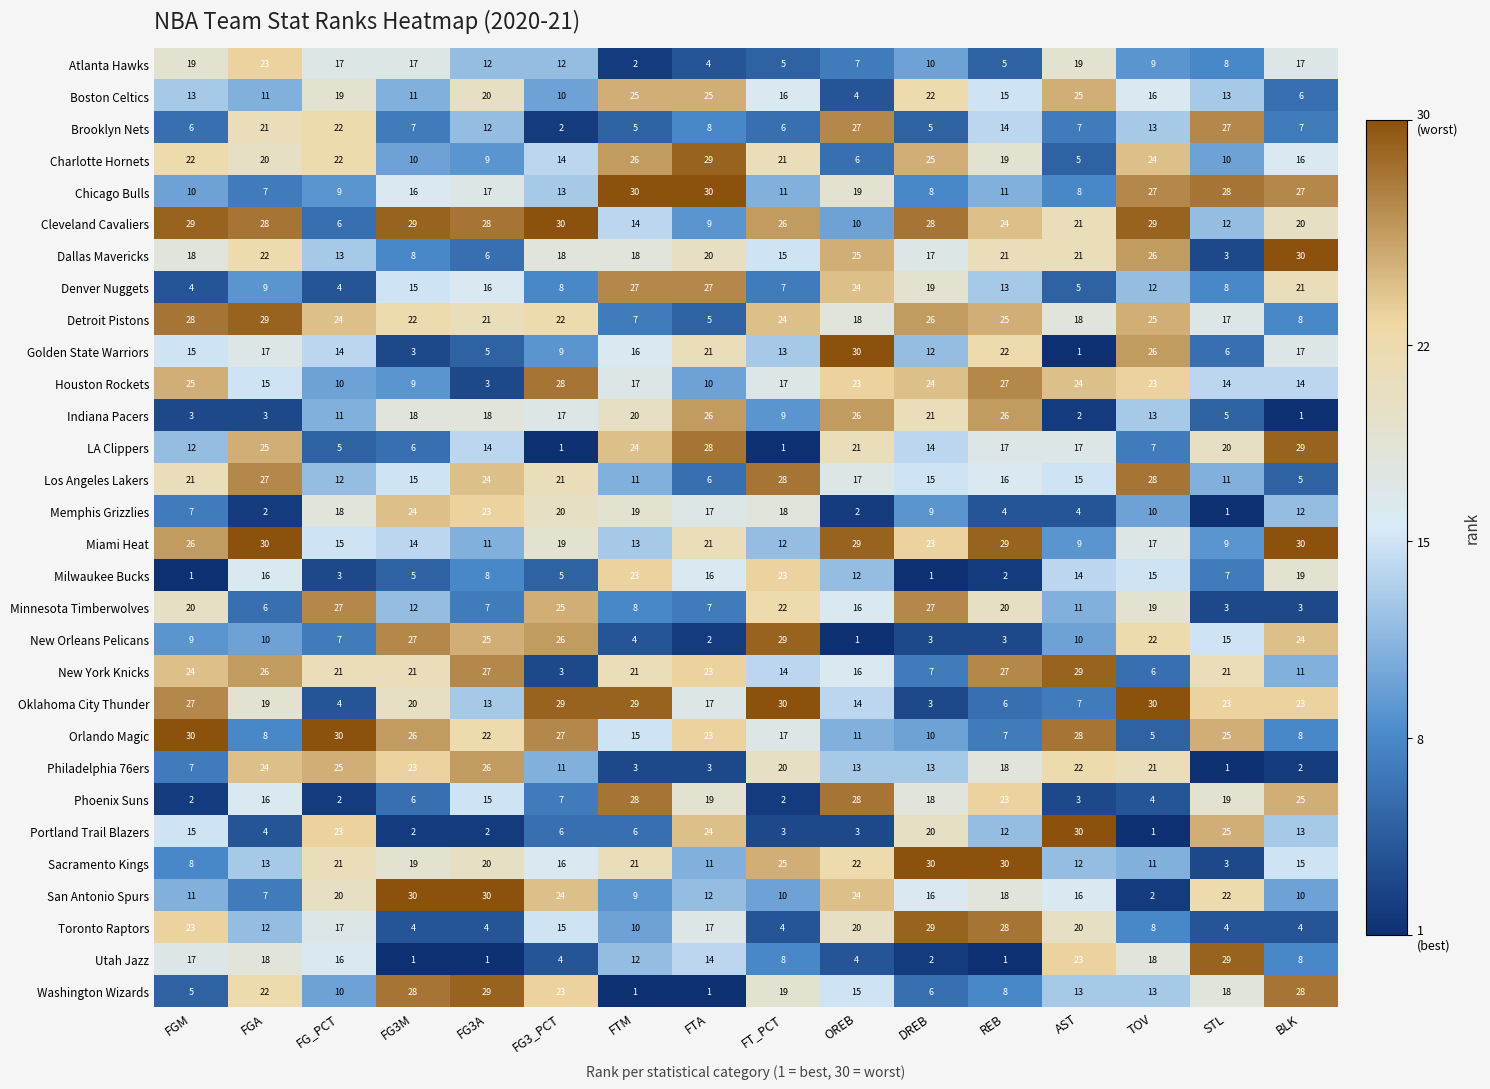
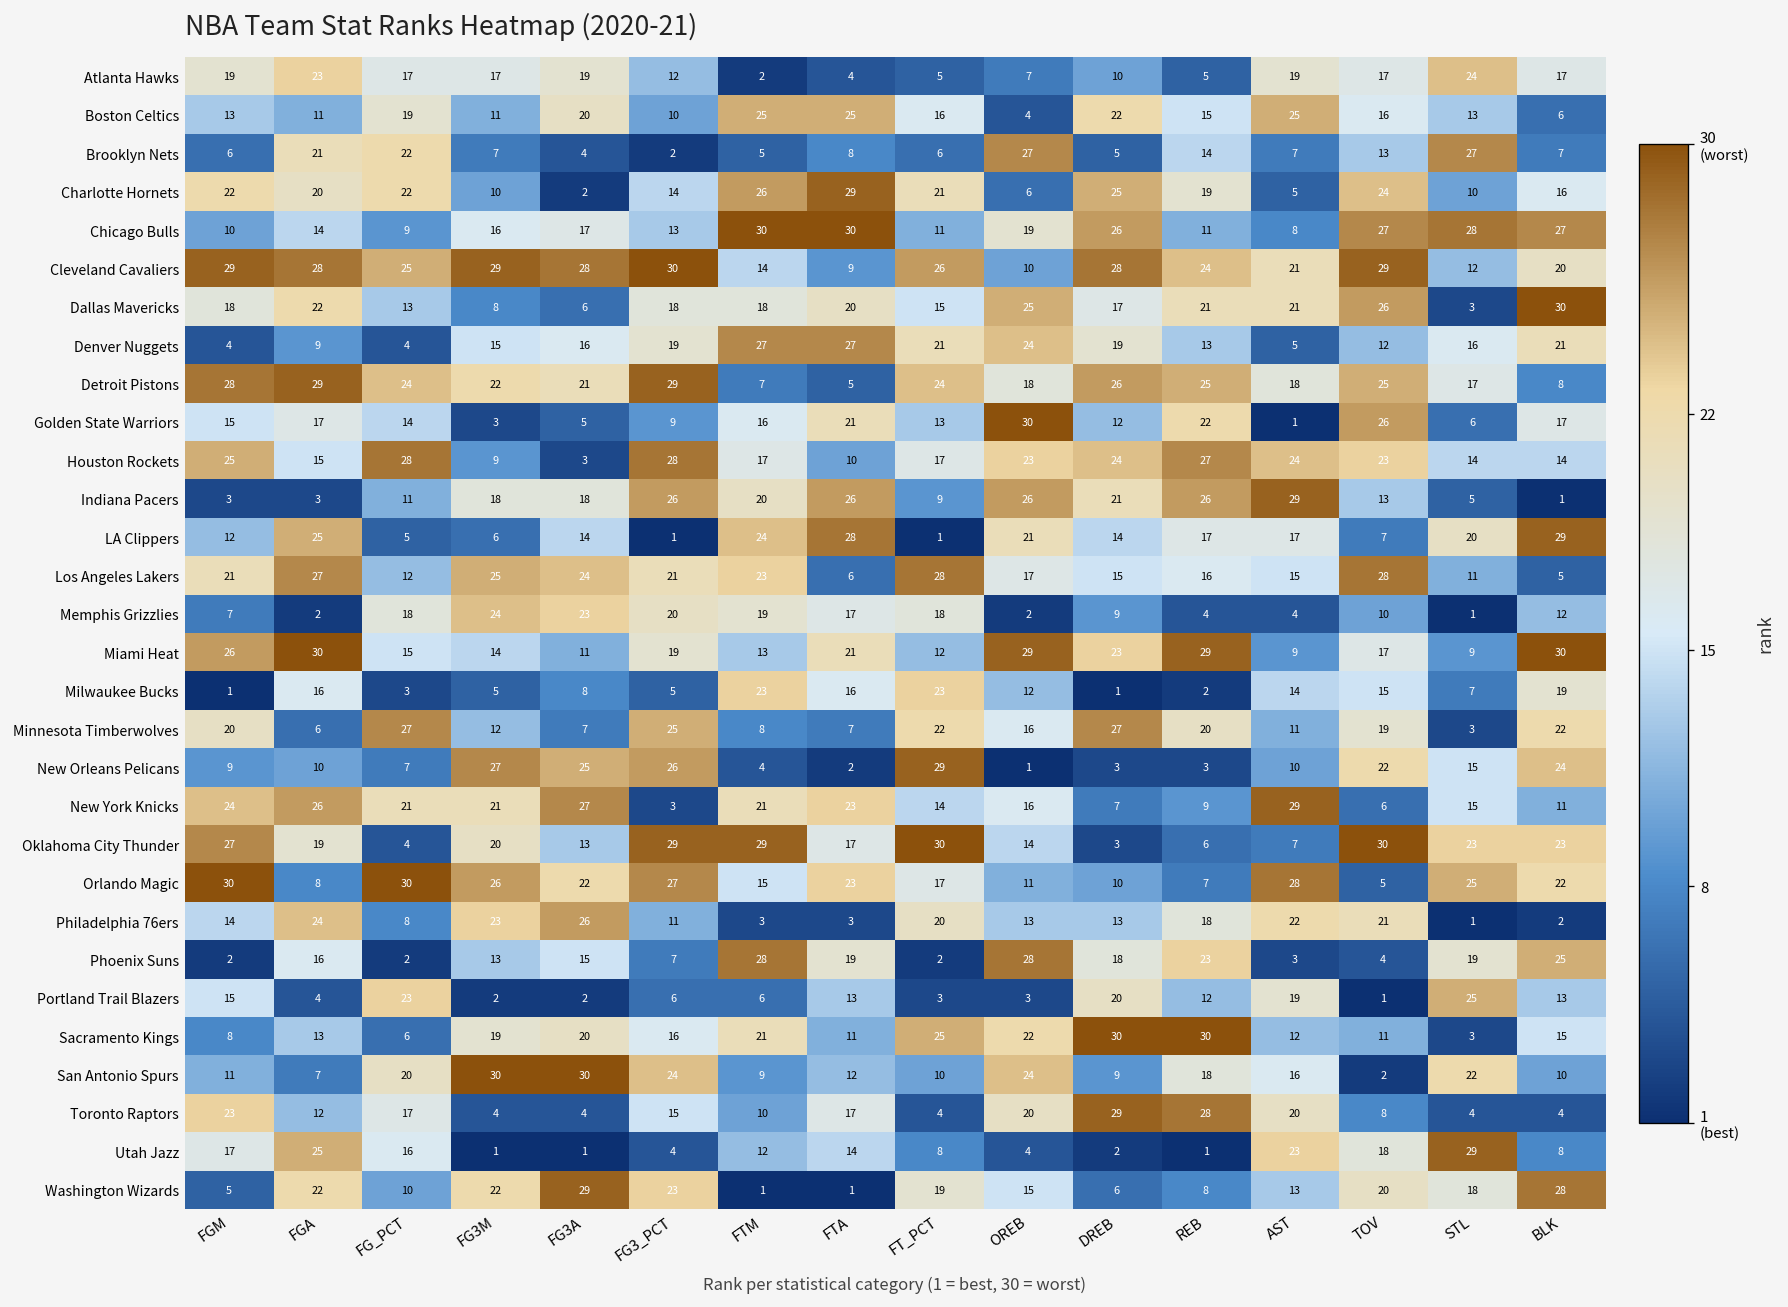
Atlanta Hawks, FG3A: 12 -> 19
Atlanta Hawks, TOV: 9 -> 17
Atlanta Hawks, STL: 8 -> 24
Brooklyn Nets, FG3A: 12 -> 4
Charlotte Hornets, FG3A: 9 -> 2
Chicago Bulls, FGA: 7 -> 14
Chicago Bulls, DREB: 8 -> 26
Cleveland Cavaliers, FG_PCT: 6 -> 25
Denver Nuggets, FG3_PCT: 8 -> 19
Denver Nuggets, FT_PCT: 7 -> 21
Denver Nuggets, STL: 8 -> 16
Detroit Pistons, FG3_PCT: 22 -> 29
Houston Rockets, FG_PCT: 10 -> 28
Indiana Pacers, FG3_PCT: 17 -> 26
Indiana Pacers, AST: 2 -> 29
Los Angeles Lakers, FG3M: 15 -> 25
Los Angeles Lakers, FTM: 11 -> 23
Minnesota Timberwolves, BLK: 3 -> 22
New York Knicks, REB: 27 -> 9
New York Knicks, STL: 21 -> 15
Orlando Magic, BLK: 8 -> 22
Philadelphia 76ers, FGM: 7 -> 14
Philadelphia 76ers, FG_PCT: 25 -> 8
Phoenix Suns, FG3M: 6 -> 13
Portland Trail Blazers, FTA: 24 -> 13
Portland Trail Blazers, AST: 30 -> 19
Sacramento Kings, FG_PCT: 21 -> 6
San Antonio Spurs, DREB: 16 -> 9
Utah Jazz, FGA: 18 -> 25
Washington Wizards, FG3M: 28 -> 22
Washington Wizards, TOV: 13 -> 20
